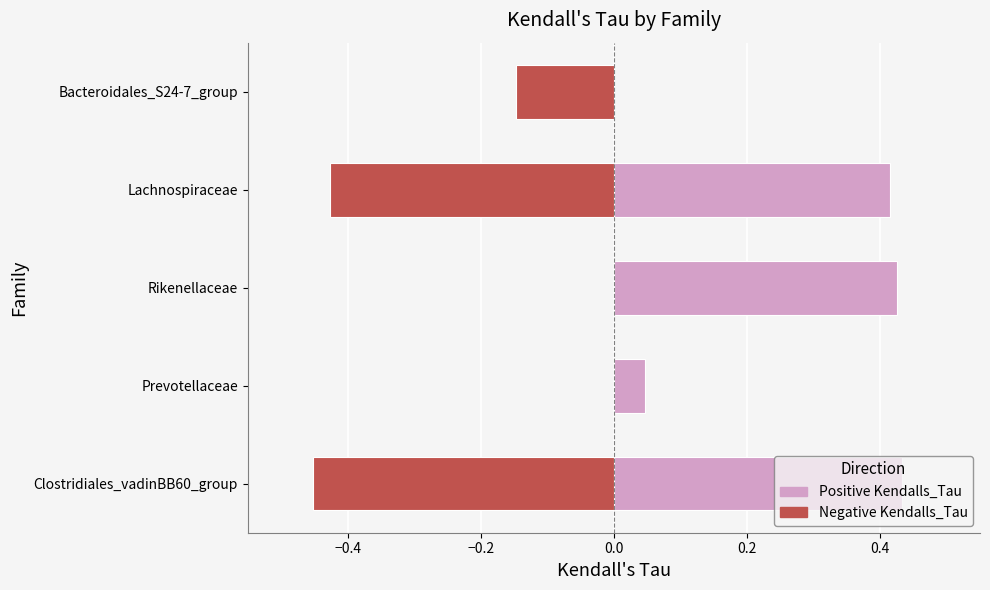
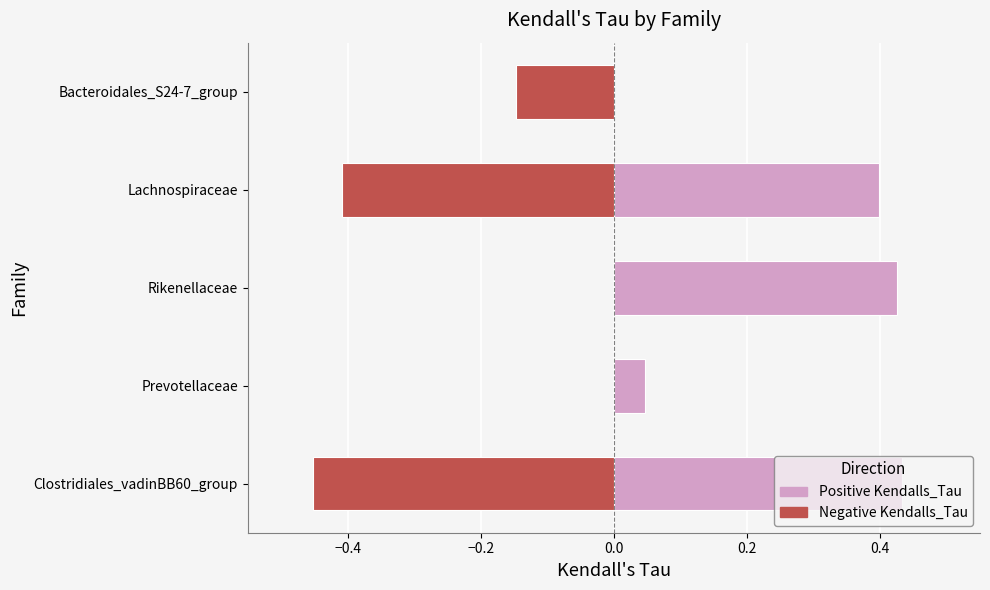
Positive Kendalls_Tau, Lachnospiraceae: 0.41 -> 0.40
Negative Kendalls_Tau, Lachnospiraceae: -0.43 -> -0.41
